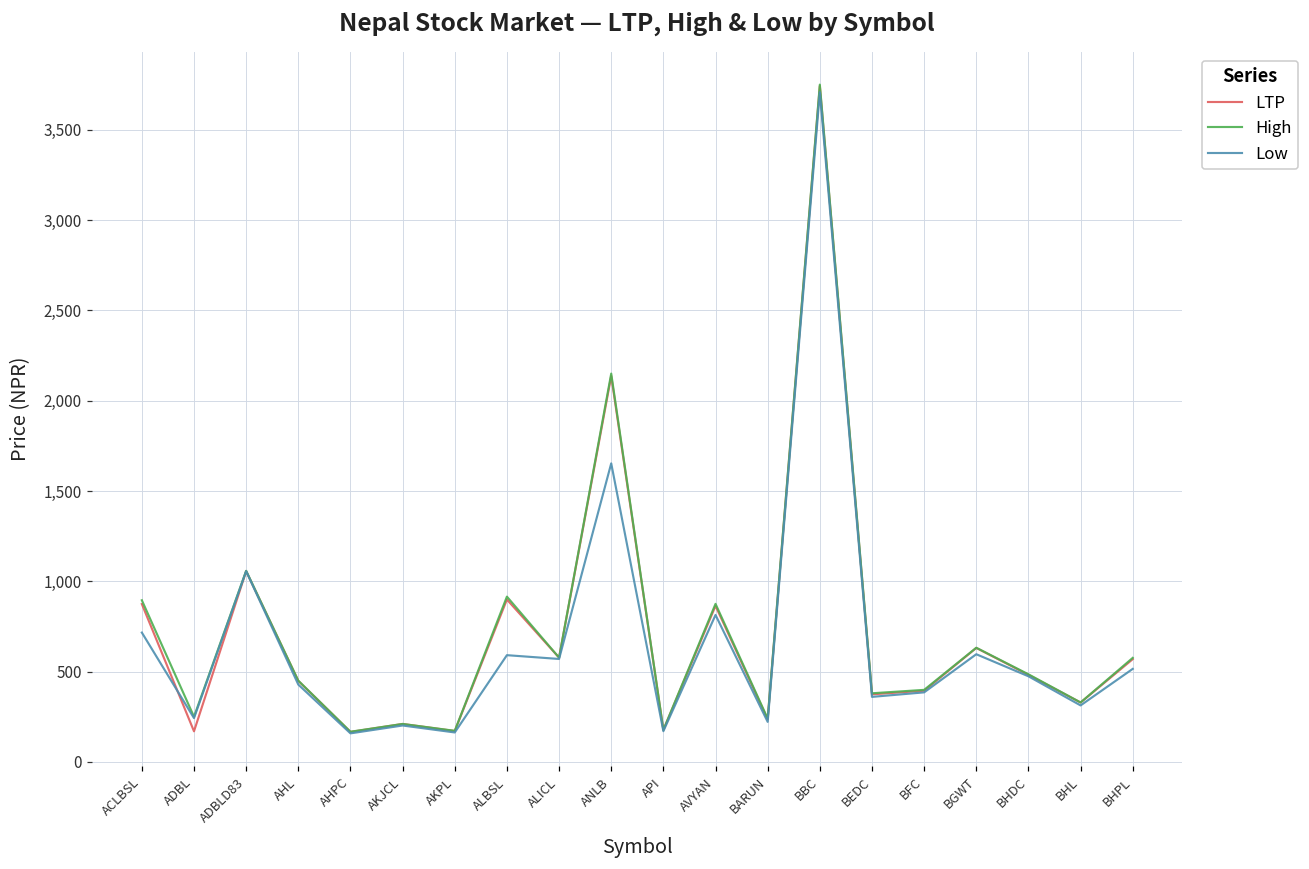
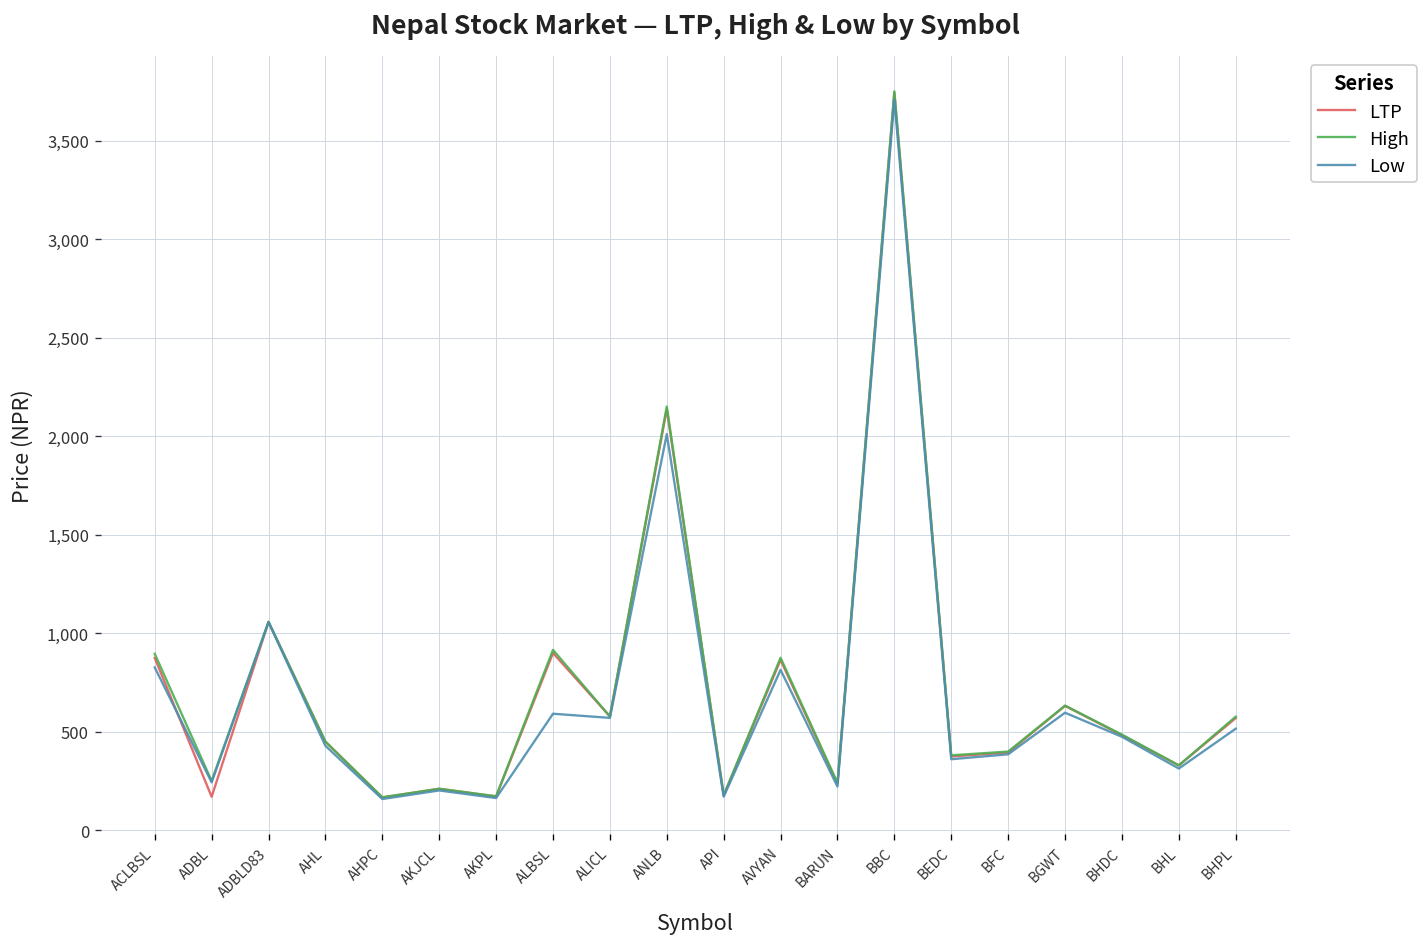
Low, ACLBSL: 720 -> 830
Low, ANLB: 1,650 -> 2,010
